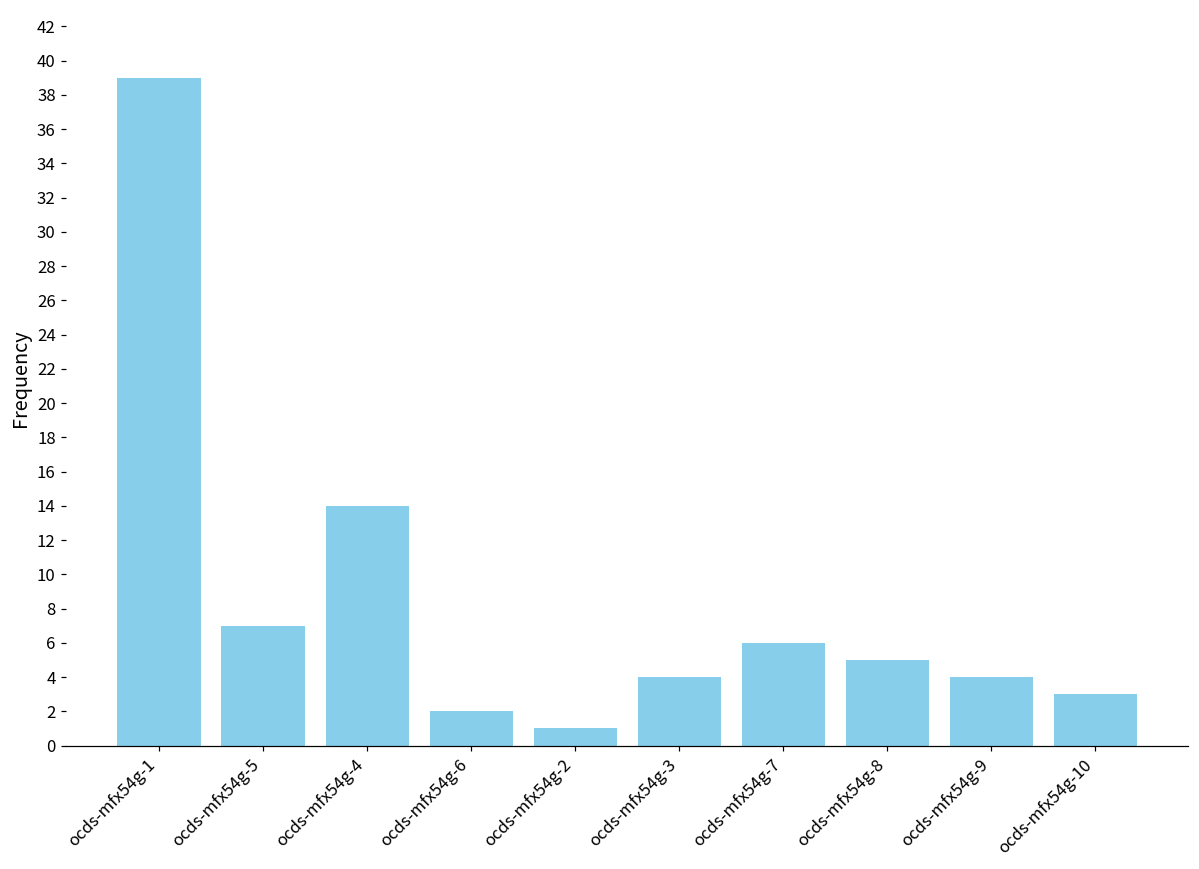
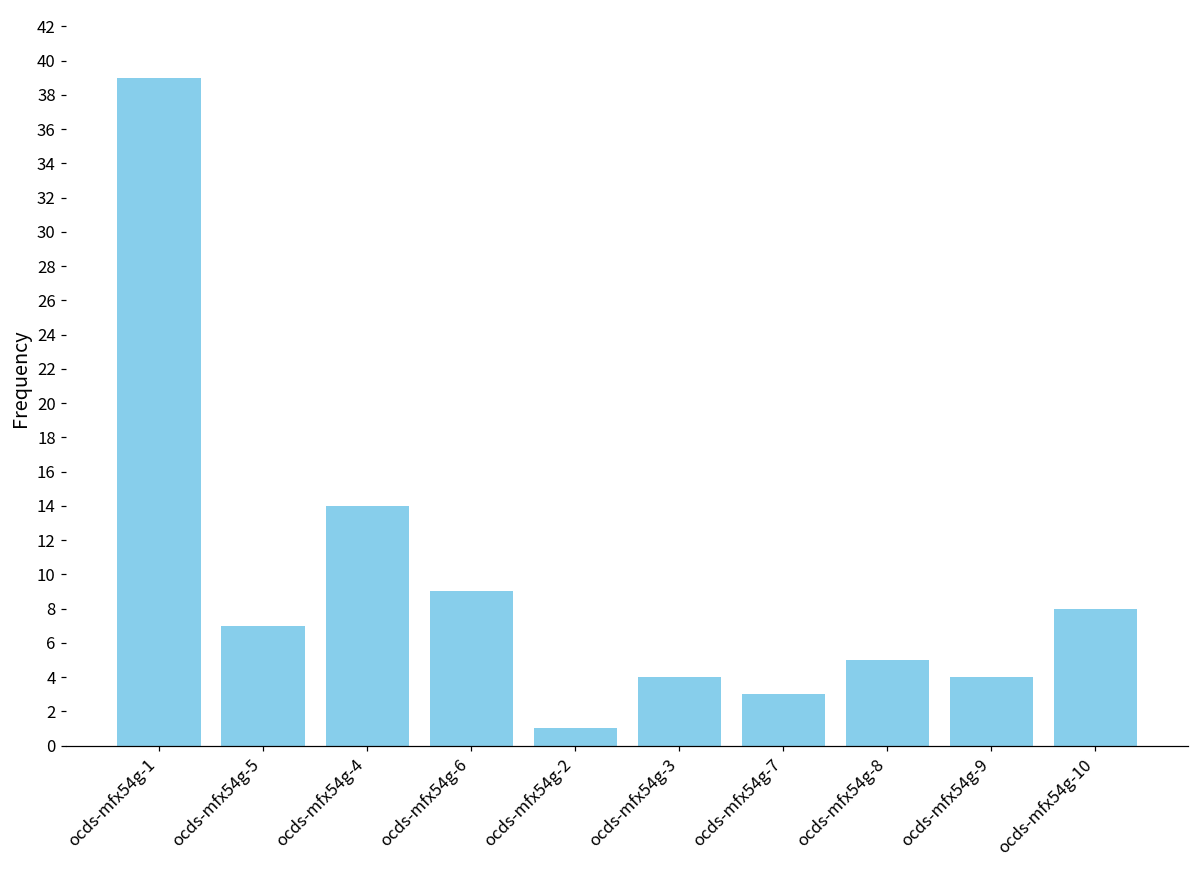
ocds-mfx54g-6: 2 -> 9
ocds-mfx54g-7: 6 -> 3
ocds-mfx54g-10: 3 -> 8
